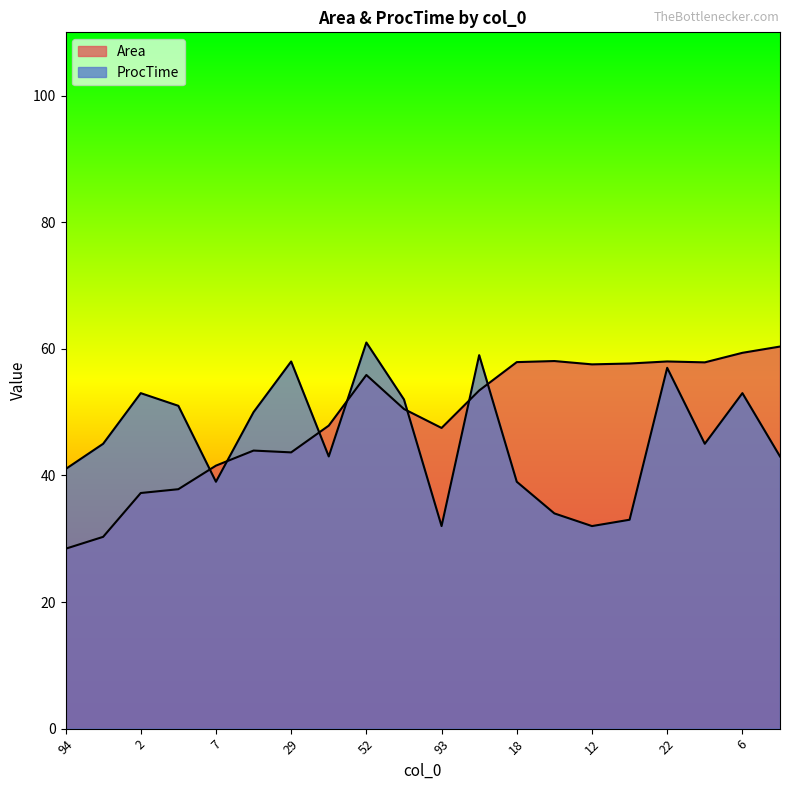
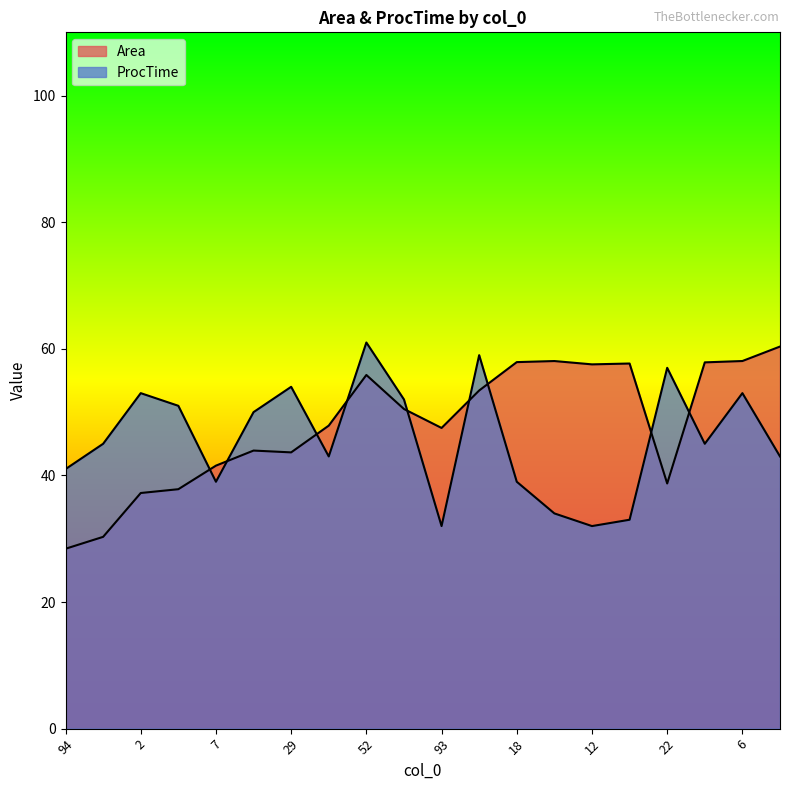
ProcTime, 29: 58 -> 54
Area, 22: 58 -> 39
Area, 6: 59 -> 58
